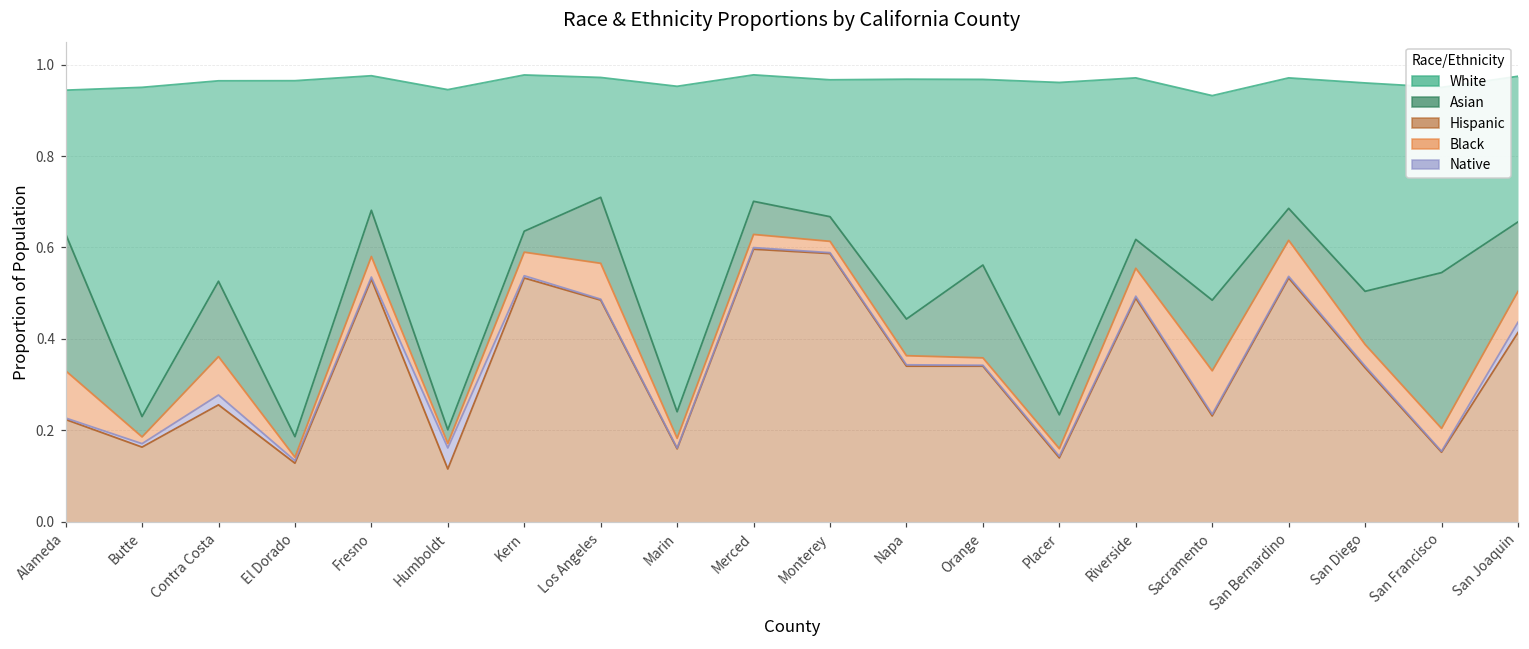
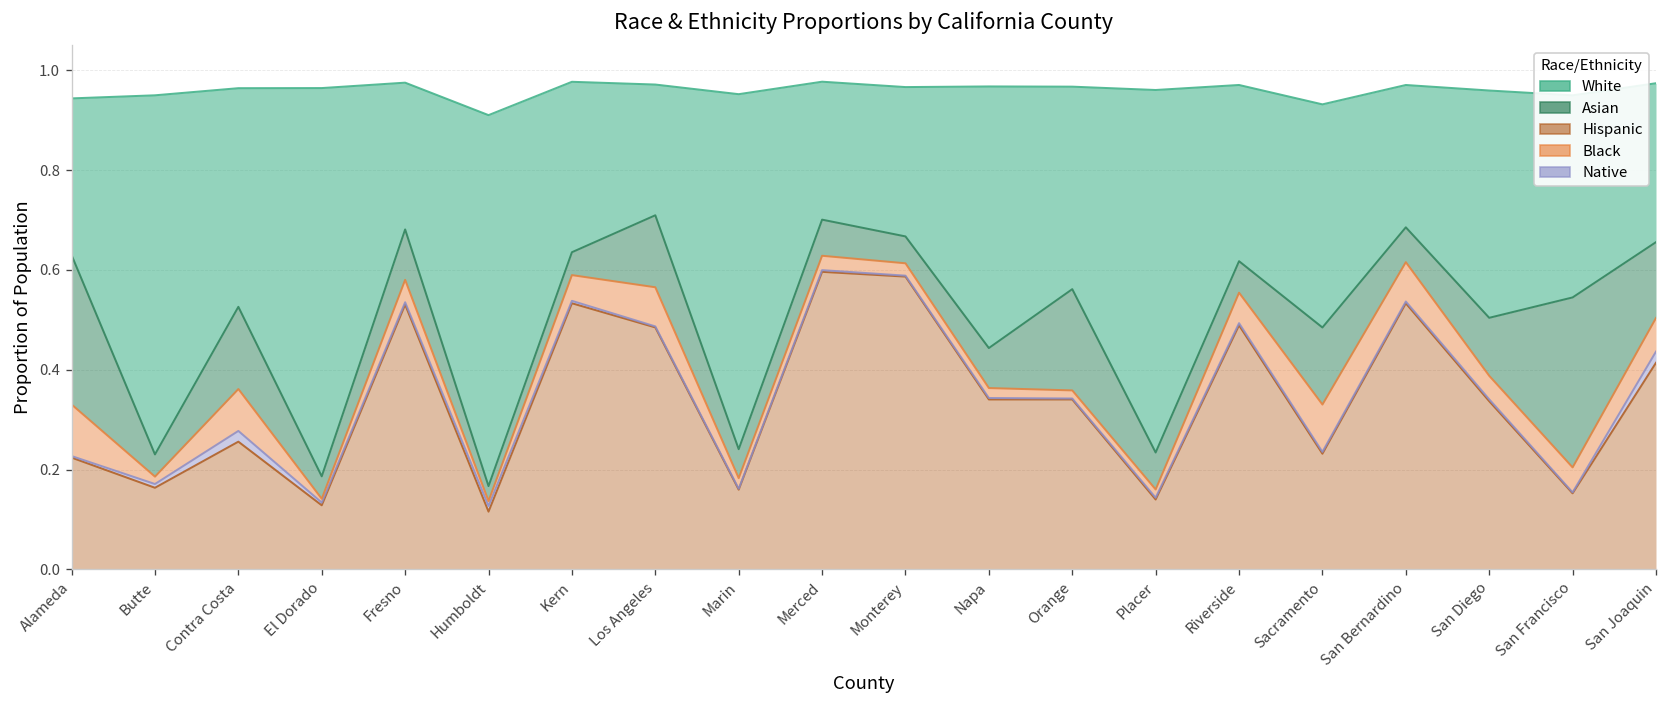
Native, Humboldt: 0.05 -> 0.01
